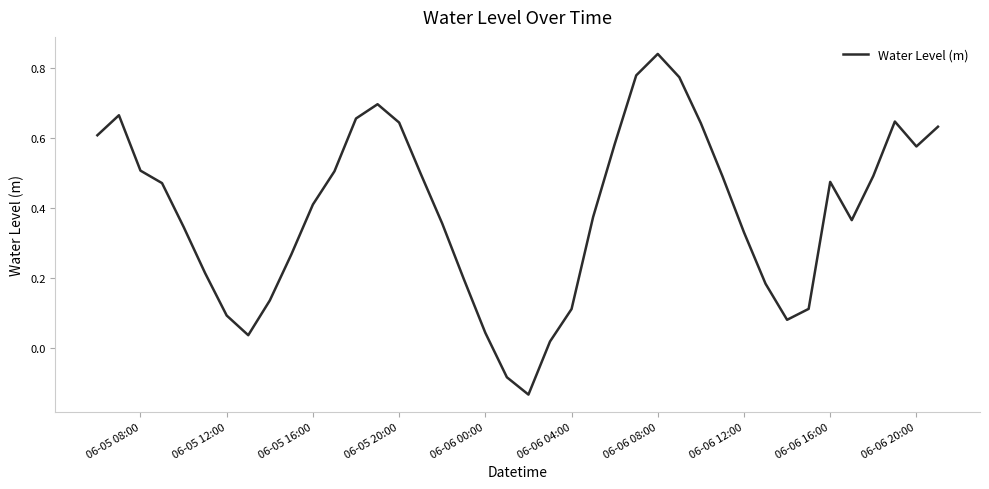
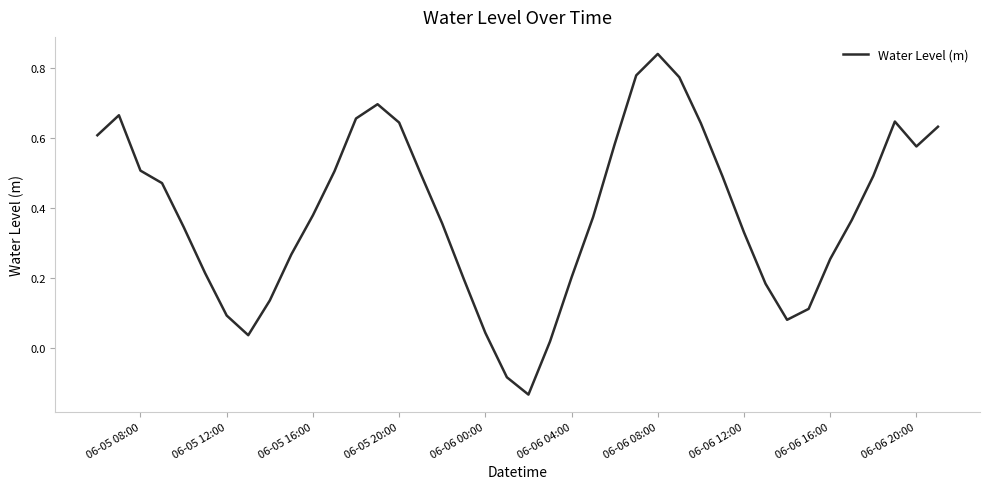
06-05 16:00: 0.41 -> 0.38
06-06 04:00: 0.11 -> 0.20
06-06 16:00: 0.47 -> 0.25
